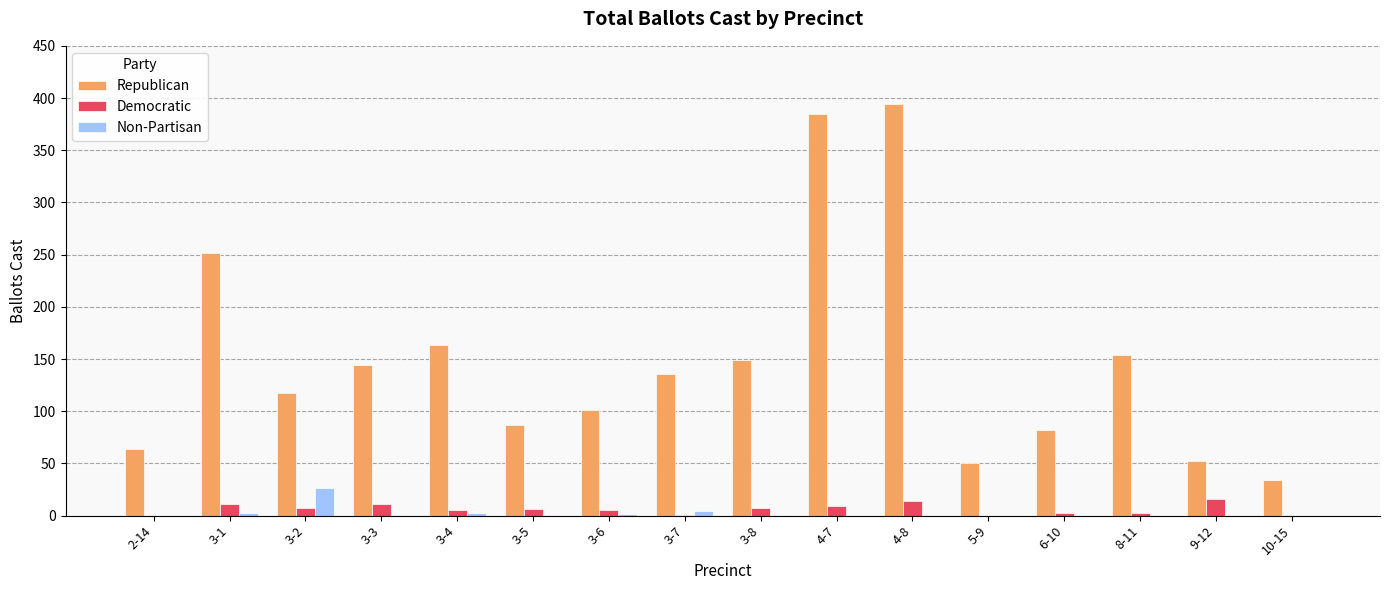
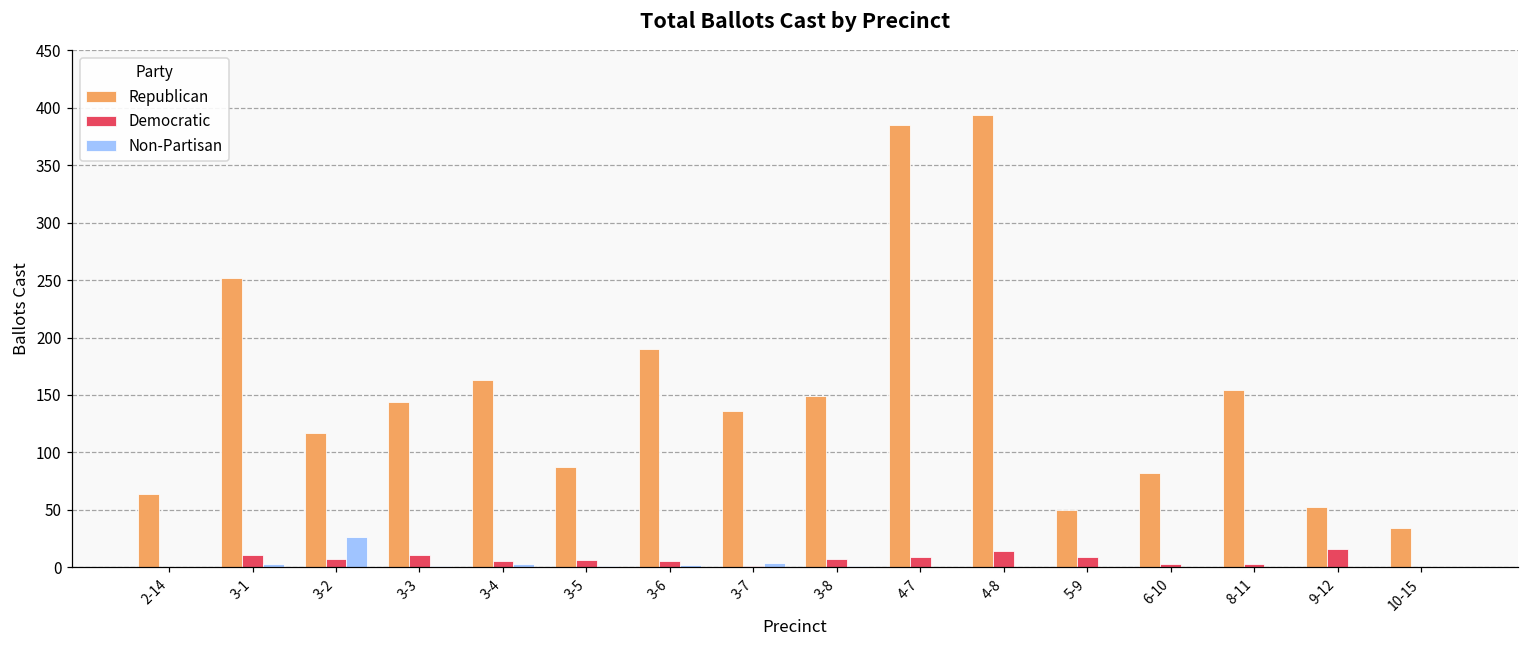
Republican, 3-6: 101 -> 190
Democratic, 5-9: 0 -> 9
